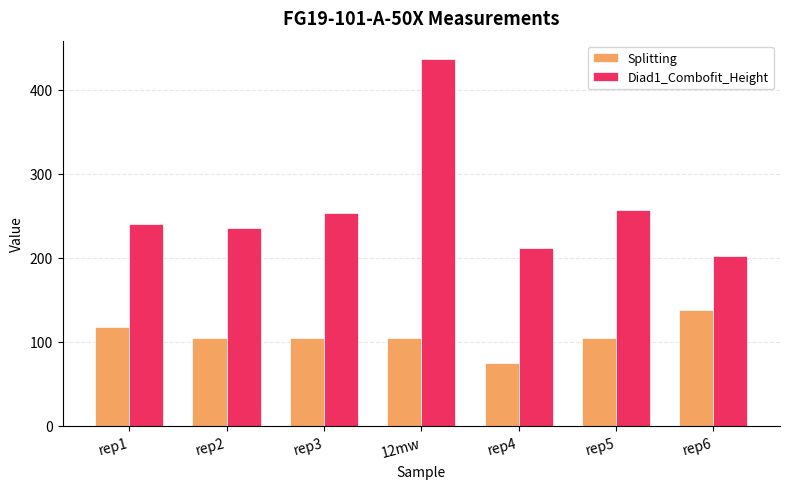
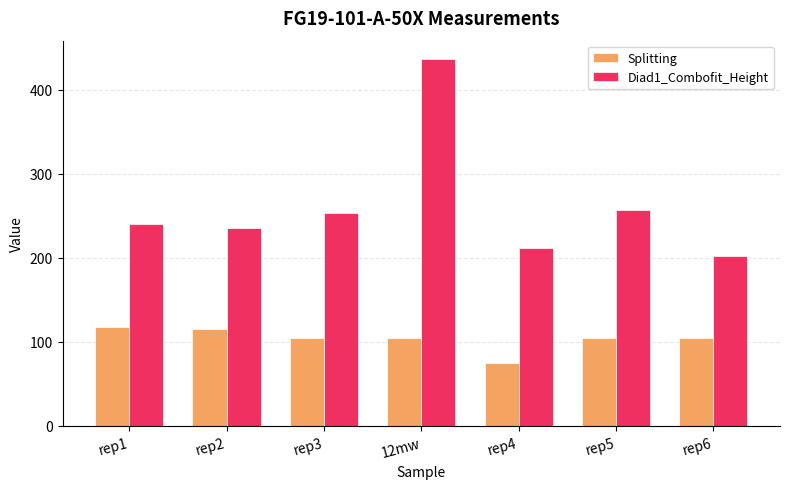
Splitting, rep2: 110 -> 120
Splitting, rep6: 140 -> 110
